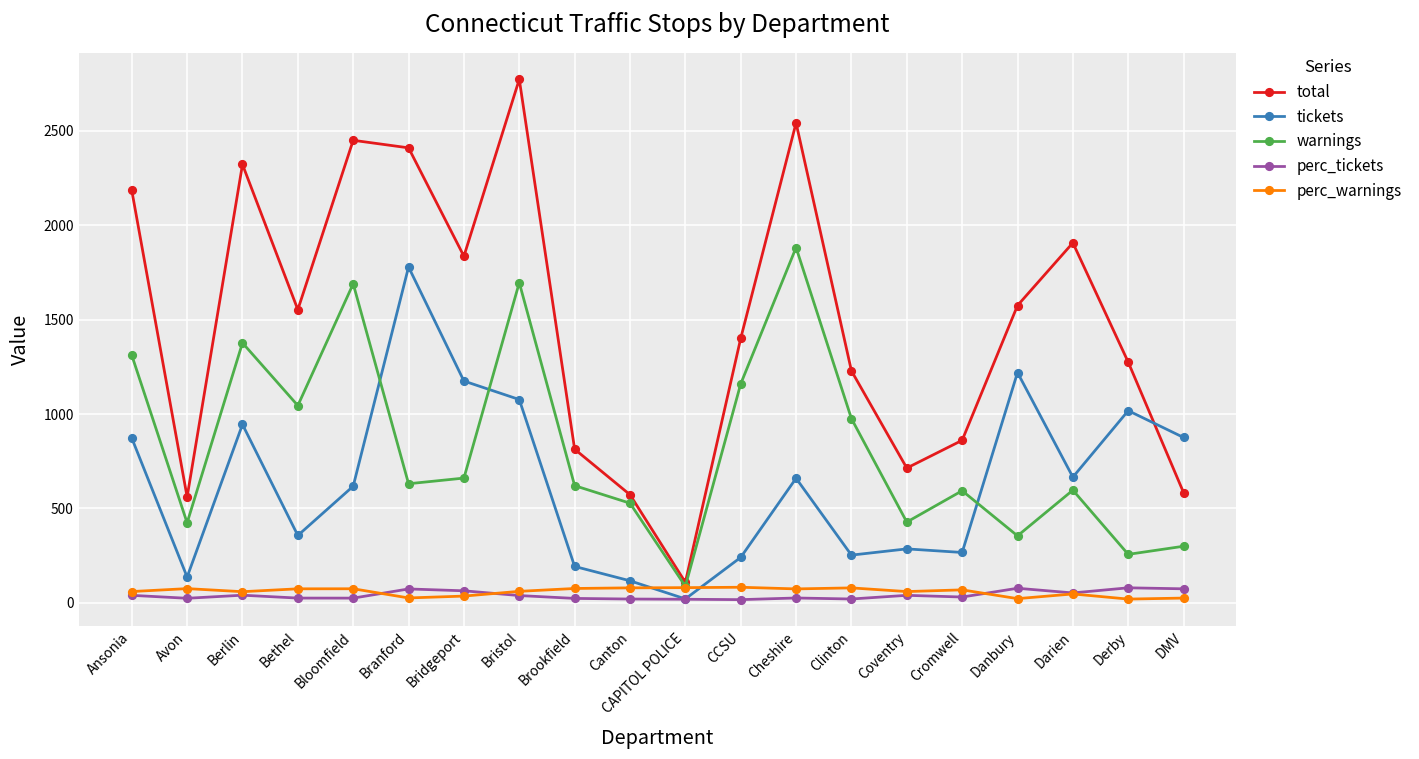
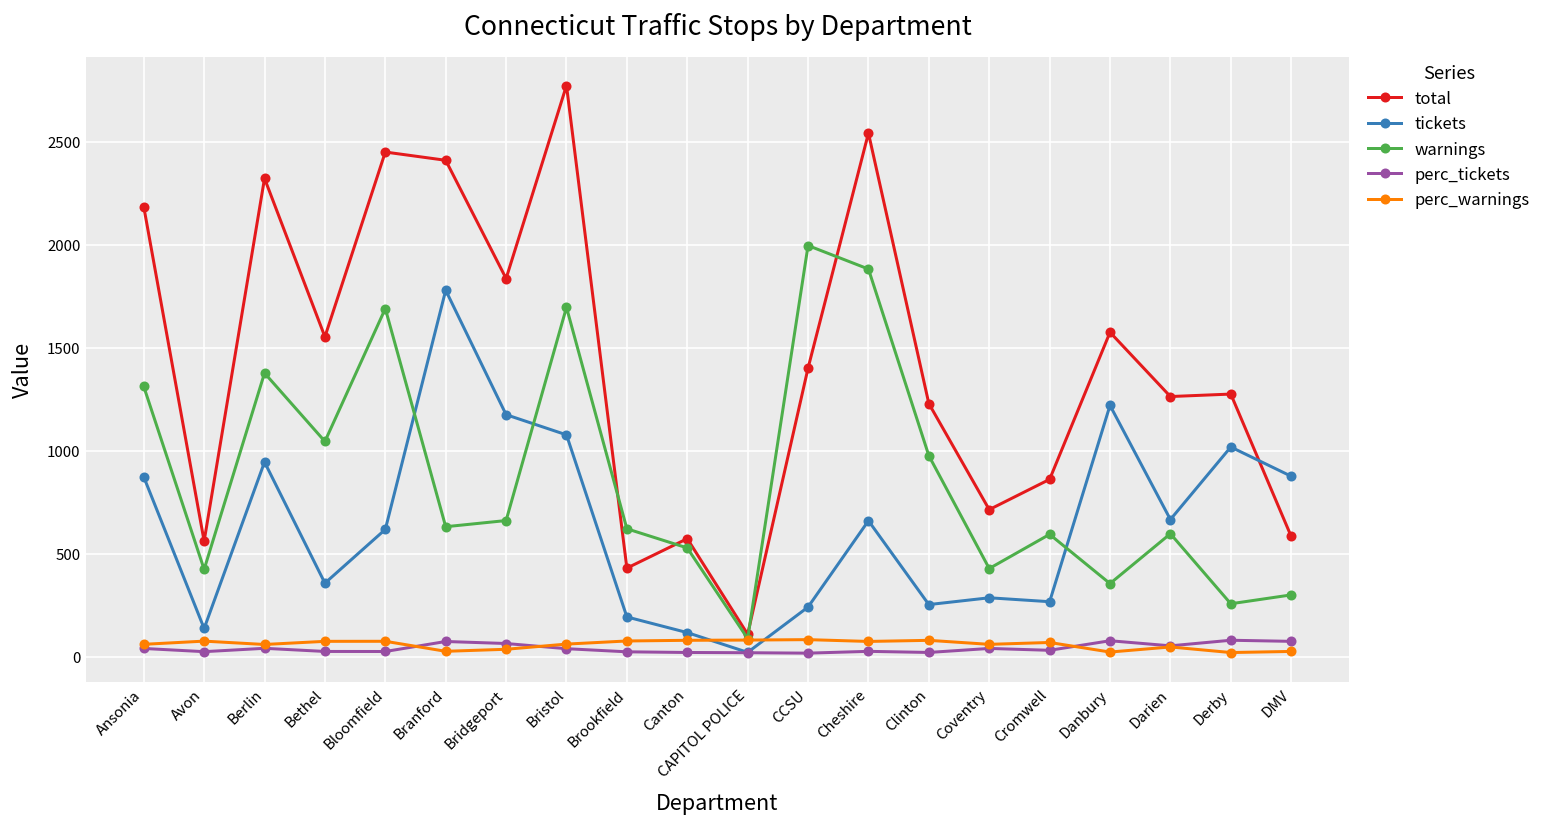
total, Brookfield: 810 -> 430
warnings, CCSU: 1160 -> 2000
total, Darien: 1910 -> 1260
